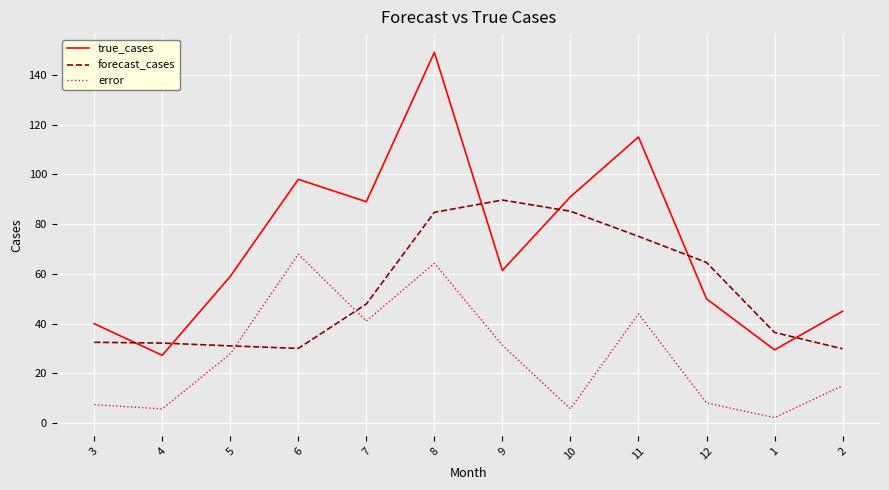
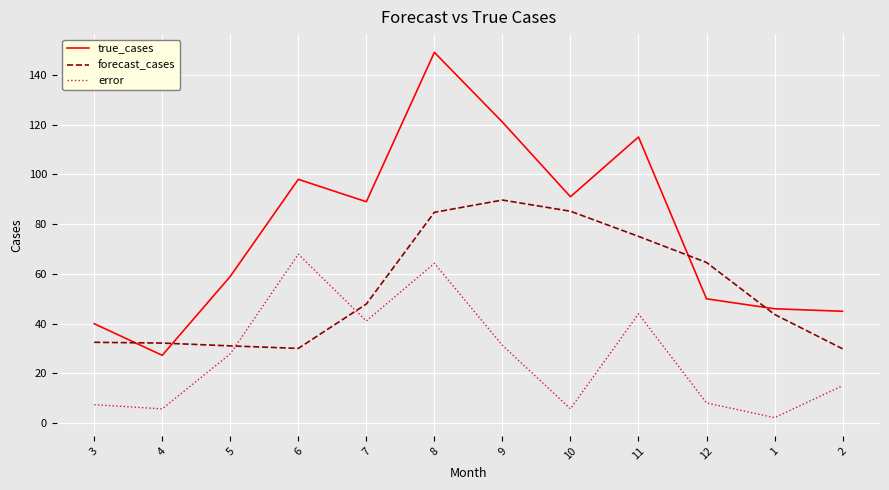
true_cases, 9: 61 -> 121
true_cases, 1: 30 -> 46
forecast_cases, 1: 36 -> 44
